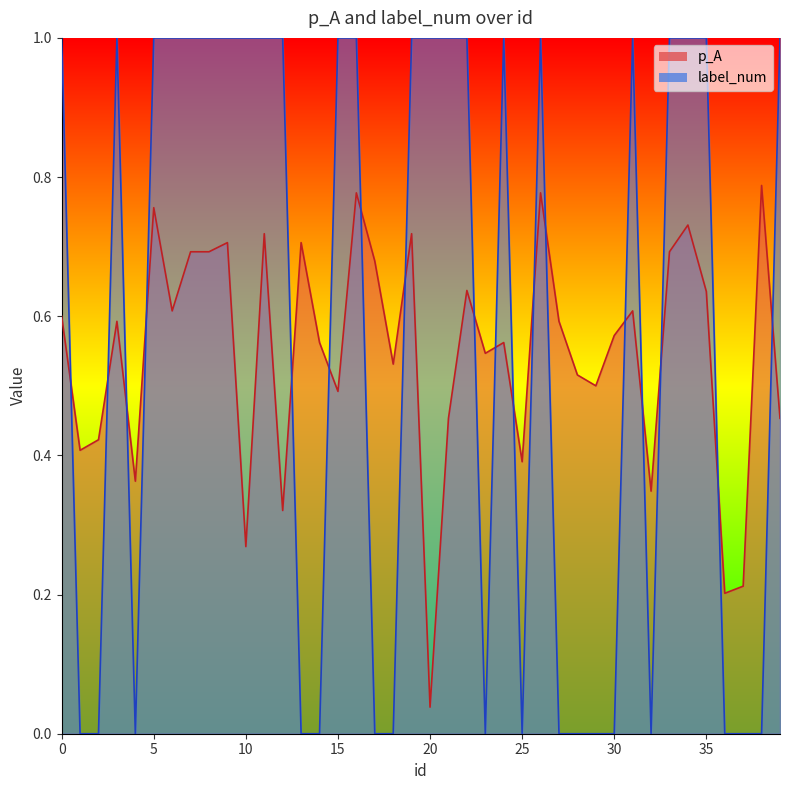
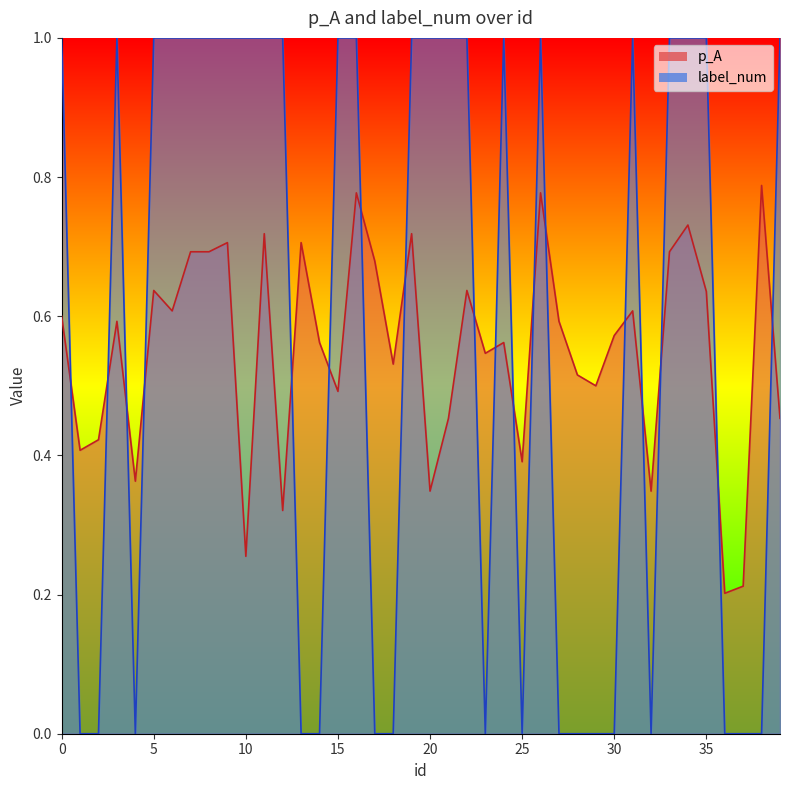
p_A, 5: 0.76 -> 0.64
p_A, 10: 0.27 -> 0.25
p_A, 20: 0.04 -> 0.35
